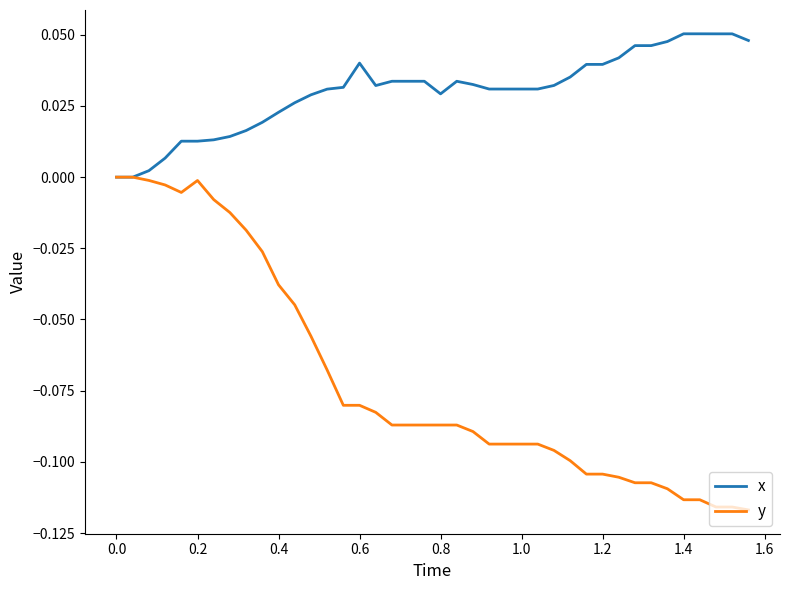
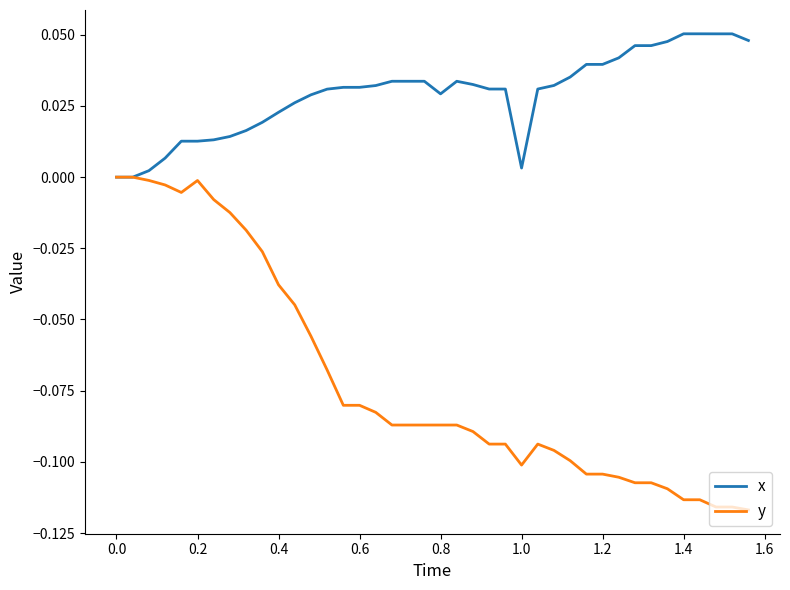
x, 0.6: 0.040 -> 0.032
x, 1.0: 0.031 -> 0.003
y, 1.0: -0.094 -> -0.101
